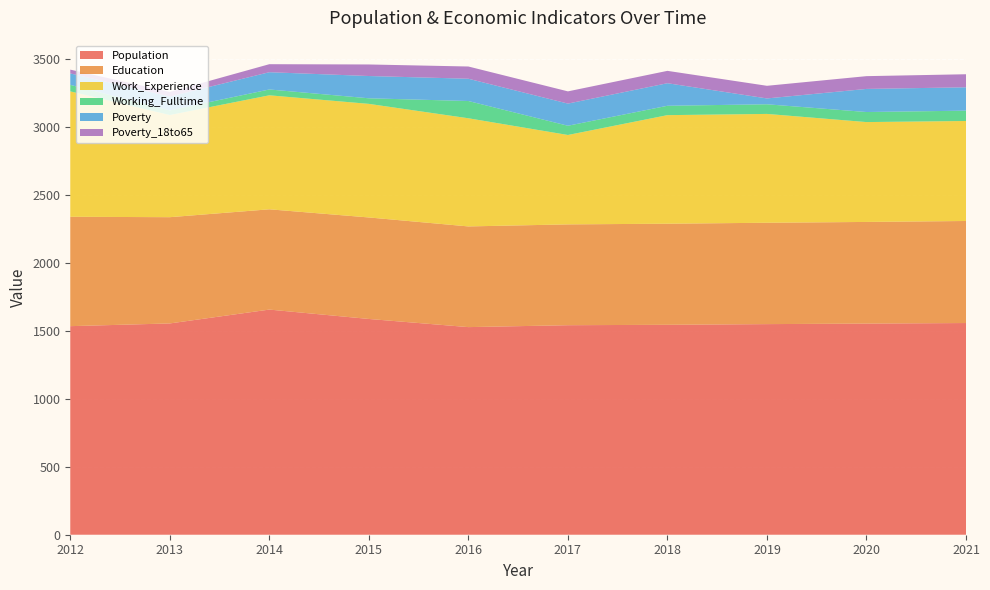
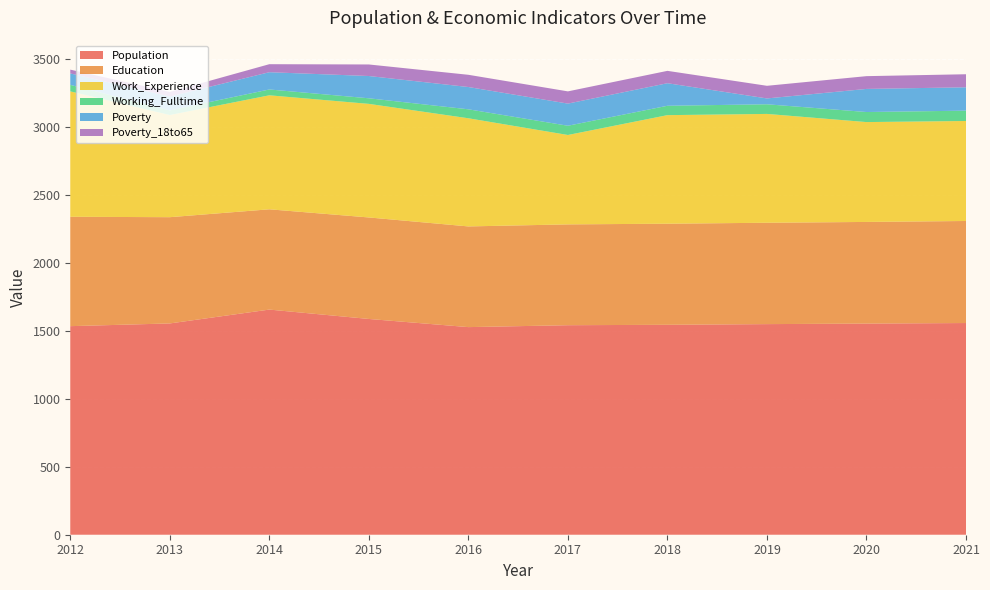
Working_Fulltime, 2016: 130 -> 70
